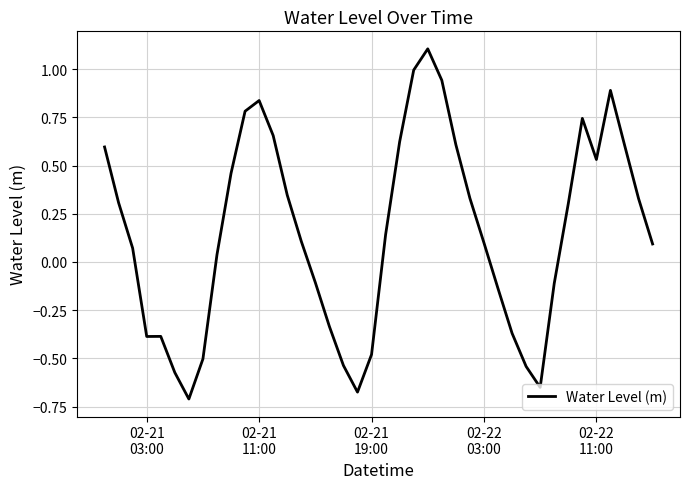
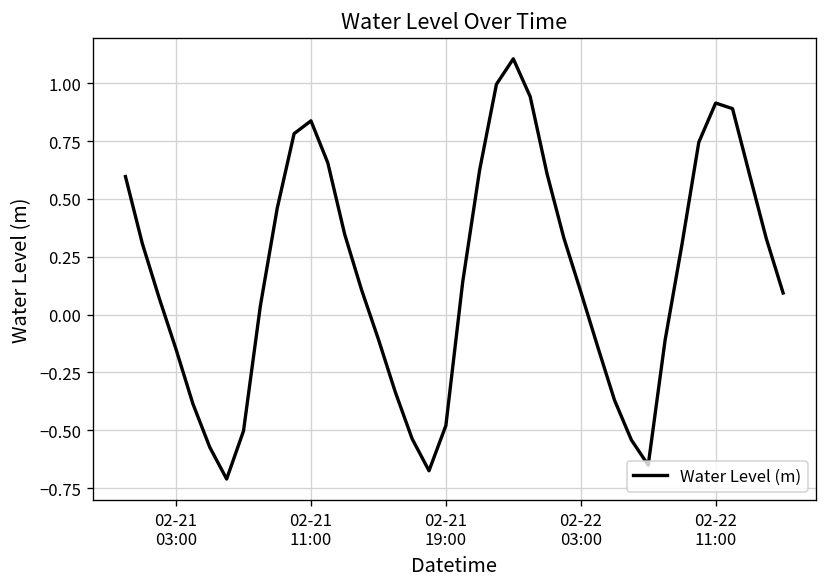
02-21 03:00: -0.39 -> -0.15
02-22 11:00: 0.53 -> 0.91
